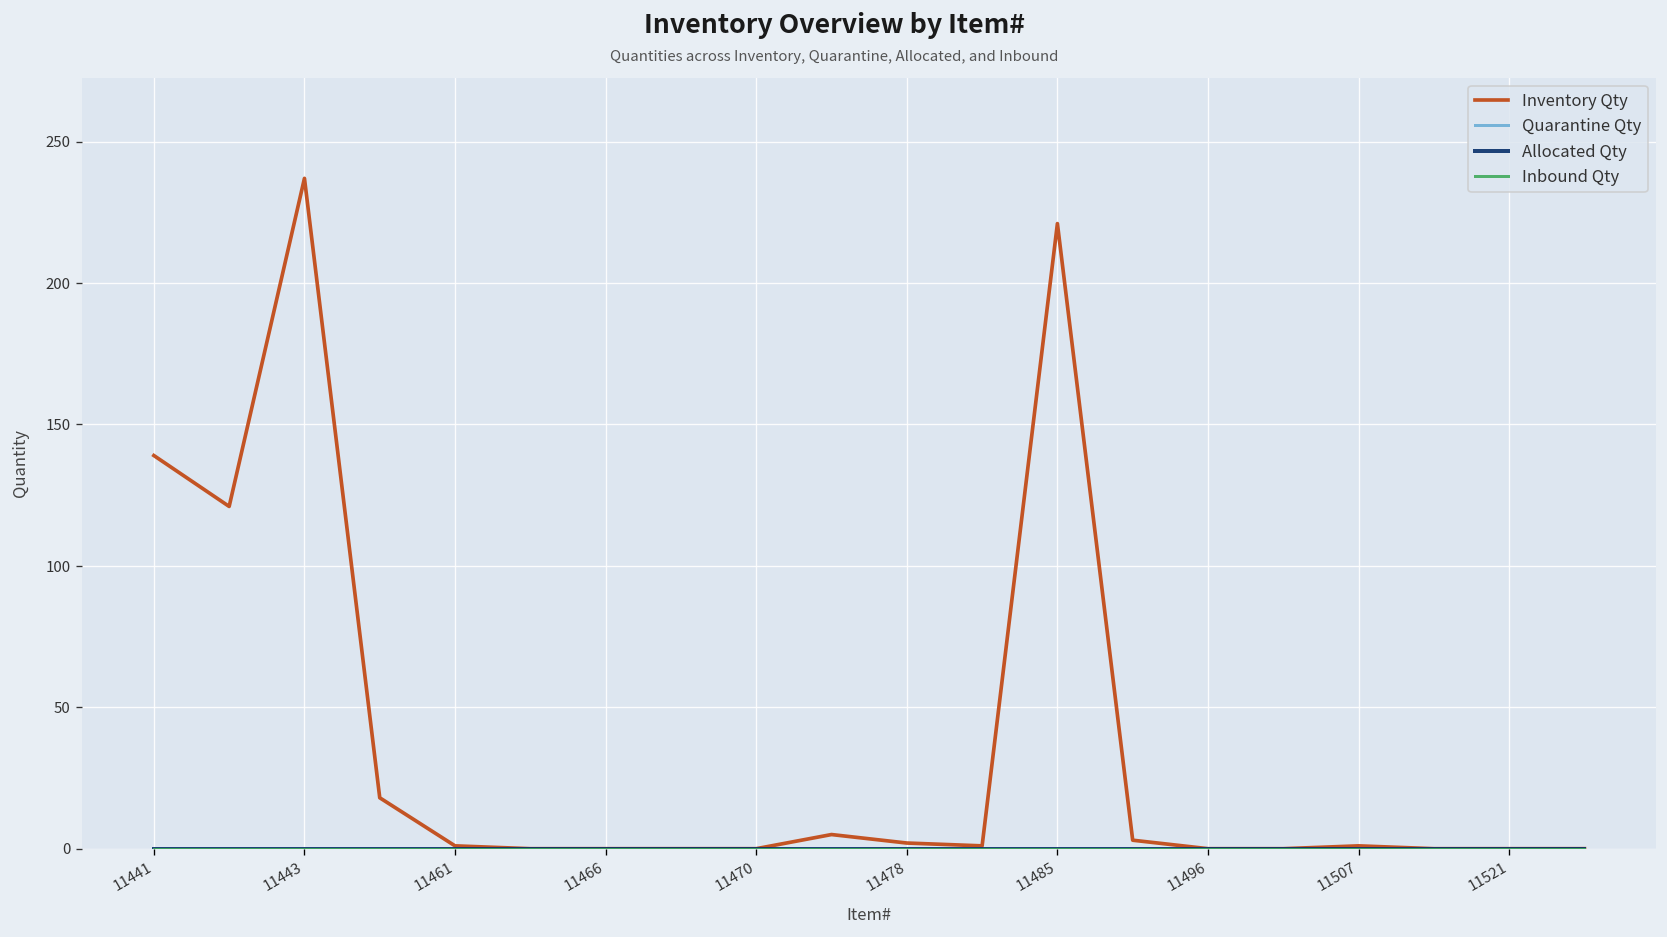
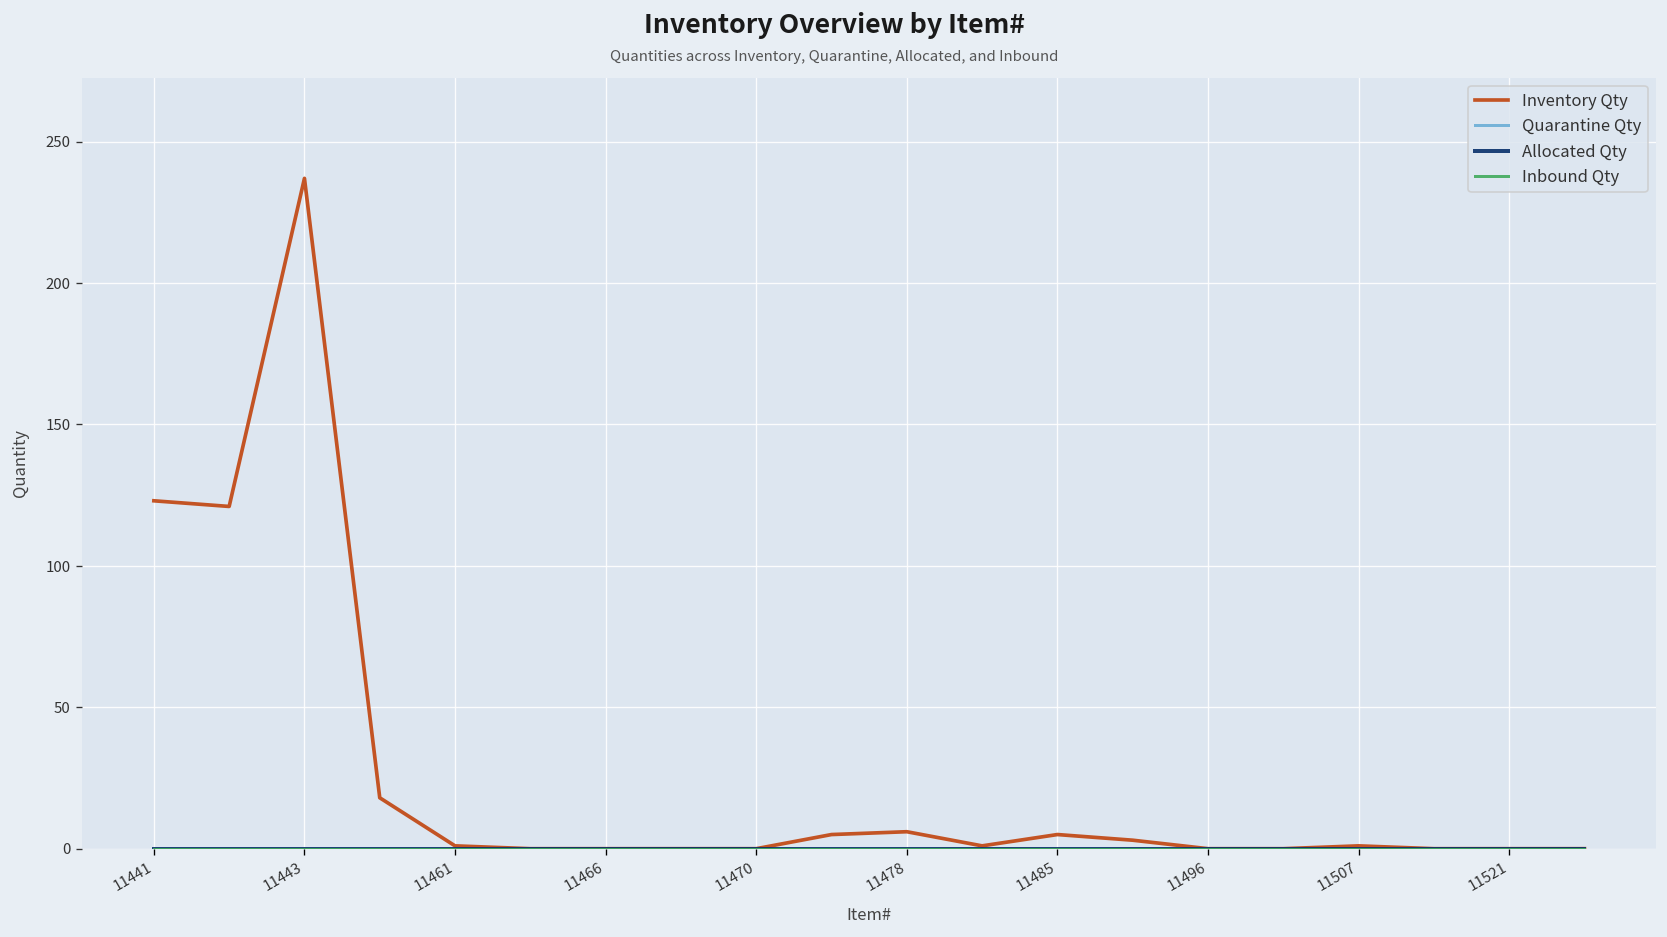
Inventory Qty, 11441: 139 -> 123
Inventory Qty, 11478: 2 -> 6
Inventory Qty, 11485: 221 -> 5
